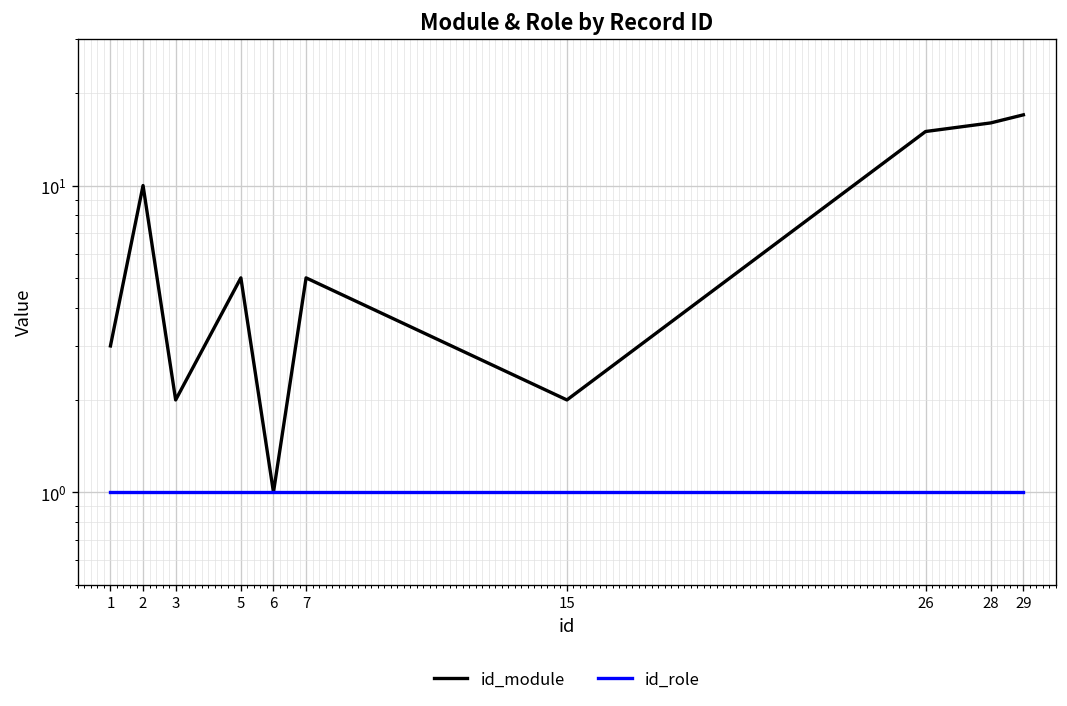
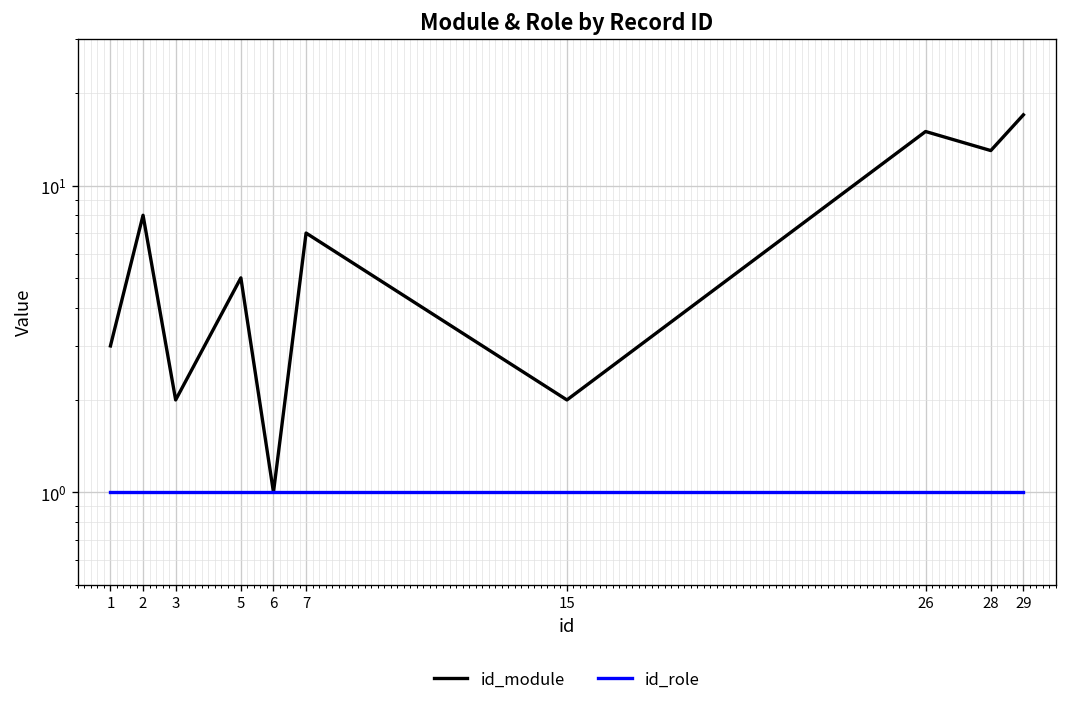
id_module, 2: 10 -> 8
id_module, 7: 5 -> 7
id_module, 28: 16 -> 13
